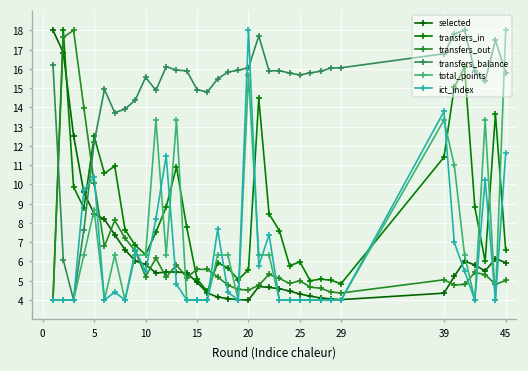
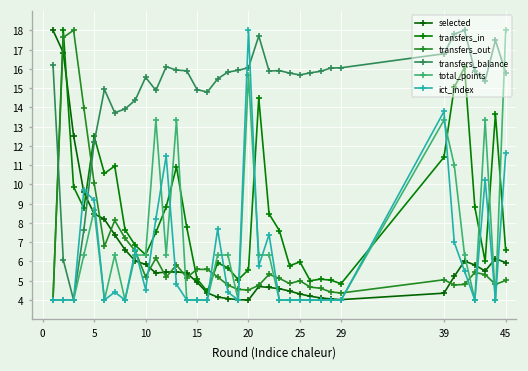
ict_index, 5: 10.4 -> 9.2
ict_index, 10: 5.5 -> 4.5
